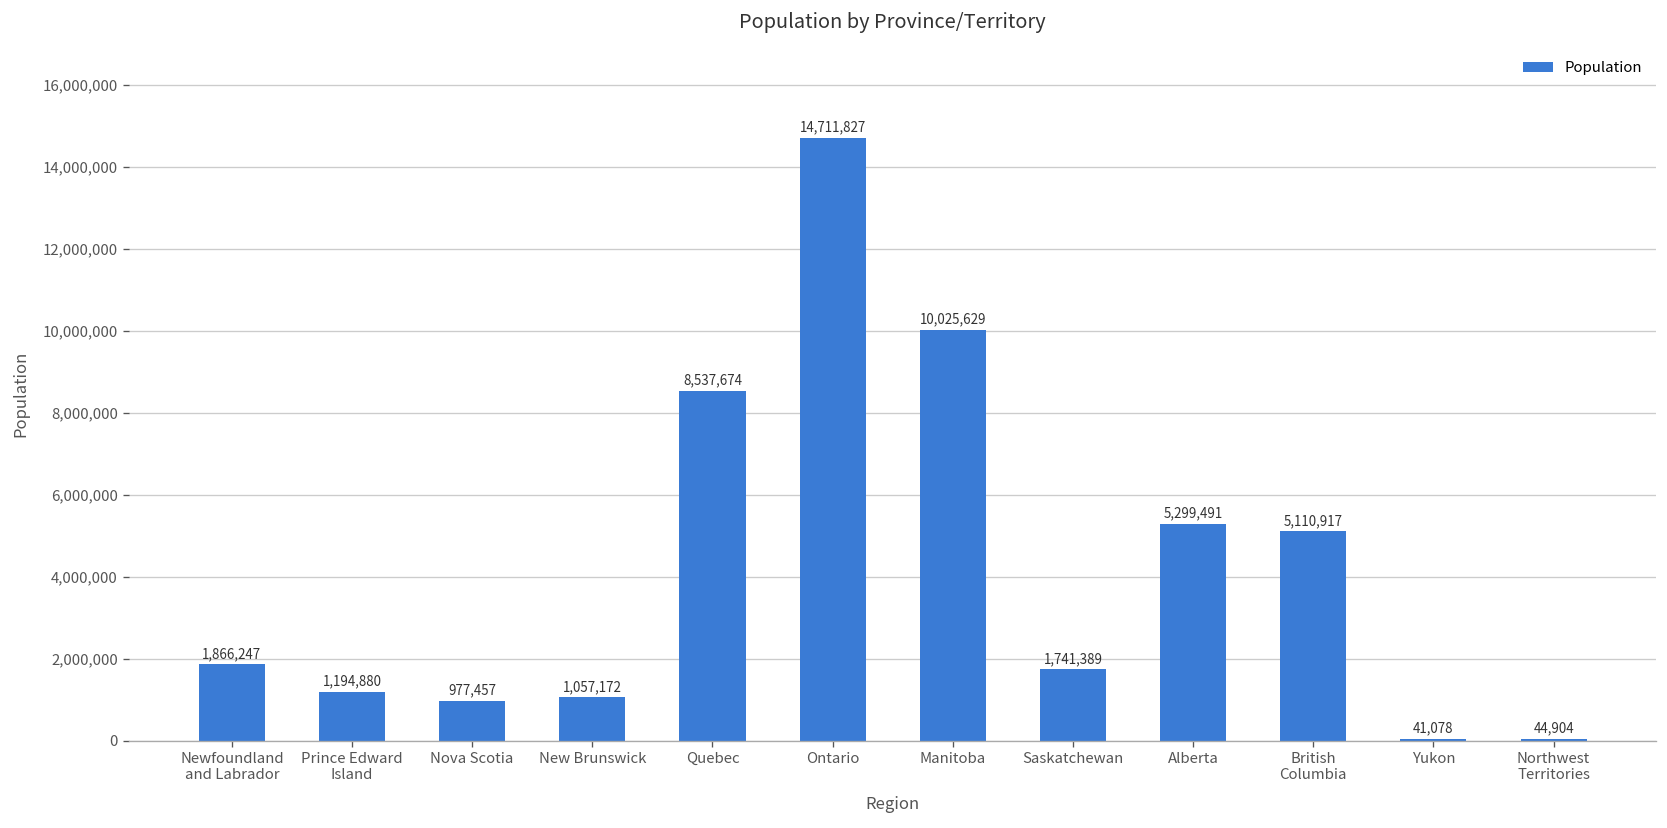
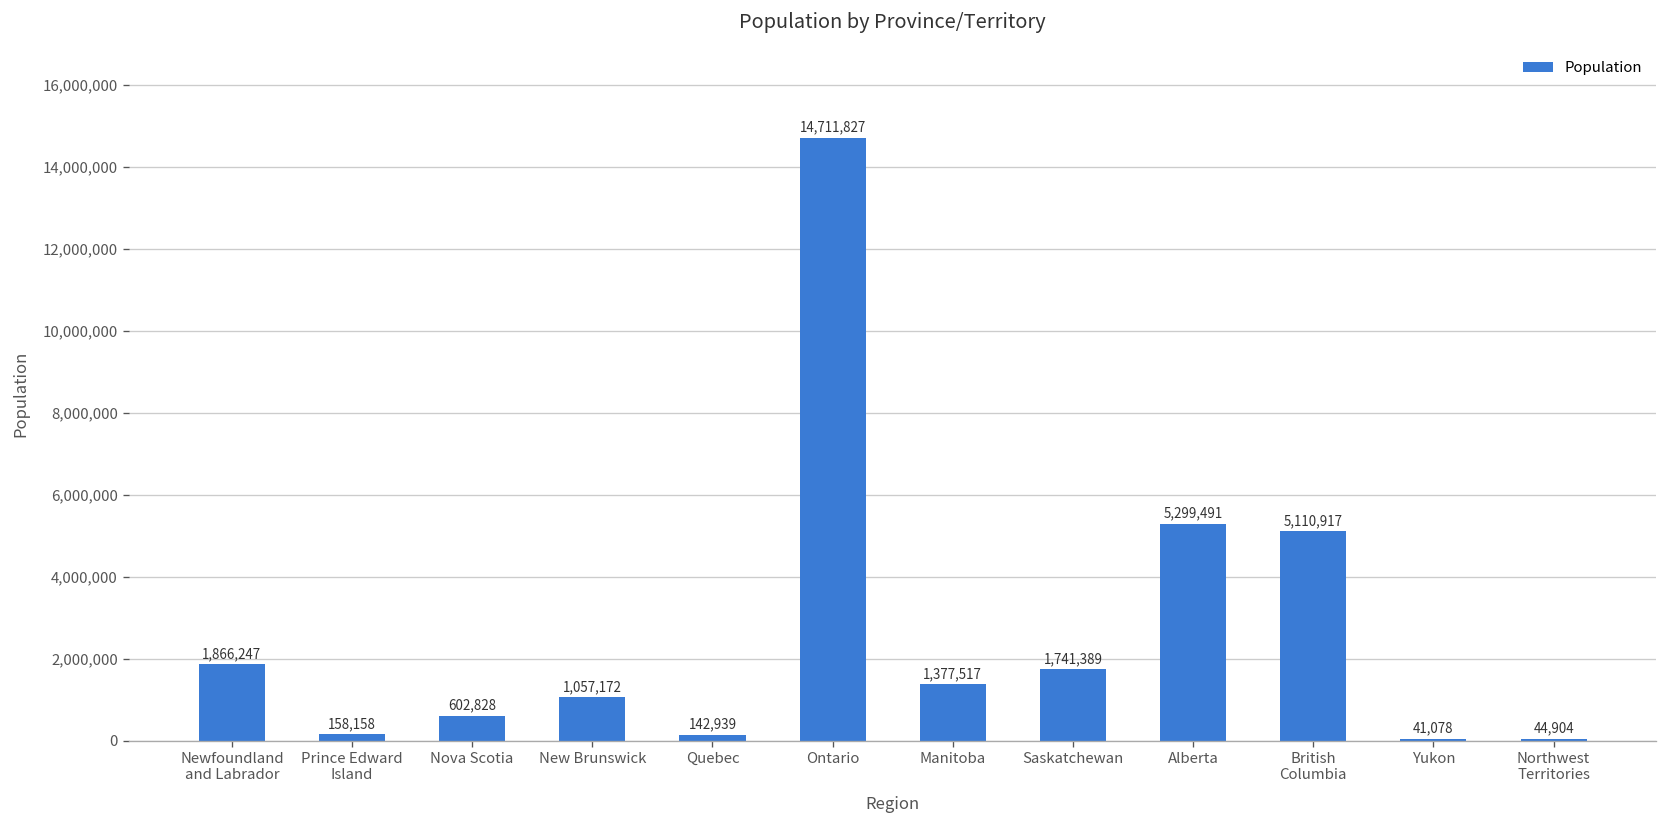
Prince Edward Island: 1,194,880 -> 158,158
Nova Scotia: 977,457 -> 602,828
Quebec: 8,537,674 -> 142,939
Manitoba: 10,025,629 -> 1,377,517
